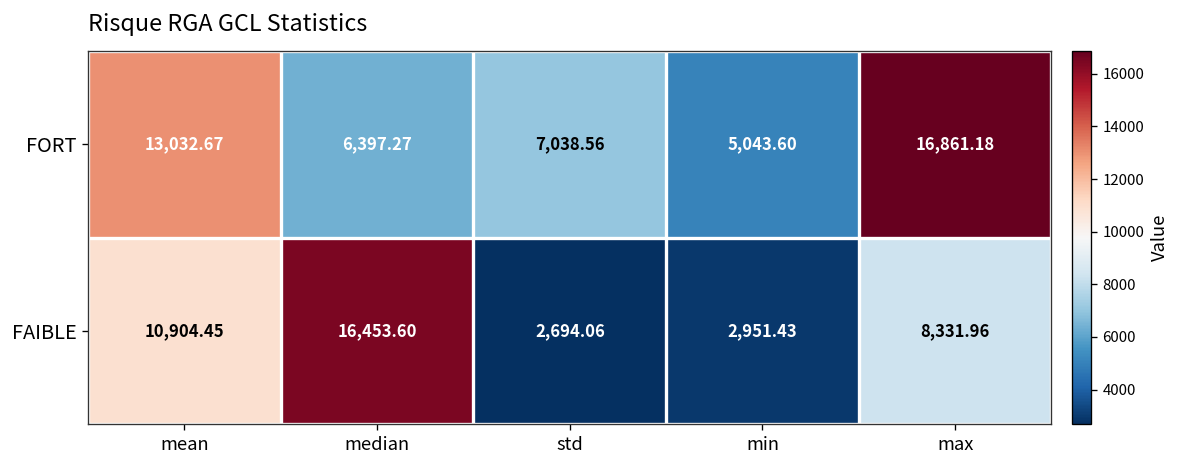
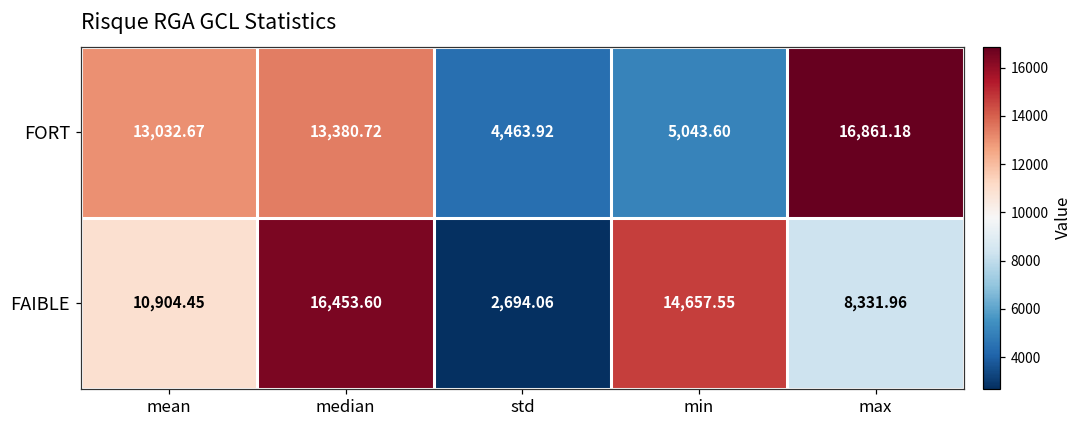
FORT, median: 6,397.27 -> 13,380.72
FORT, std: 7,038.56 -> 4,463.92
FAIBLE, min: 2,951.43 -> 14,657.55
